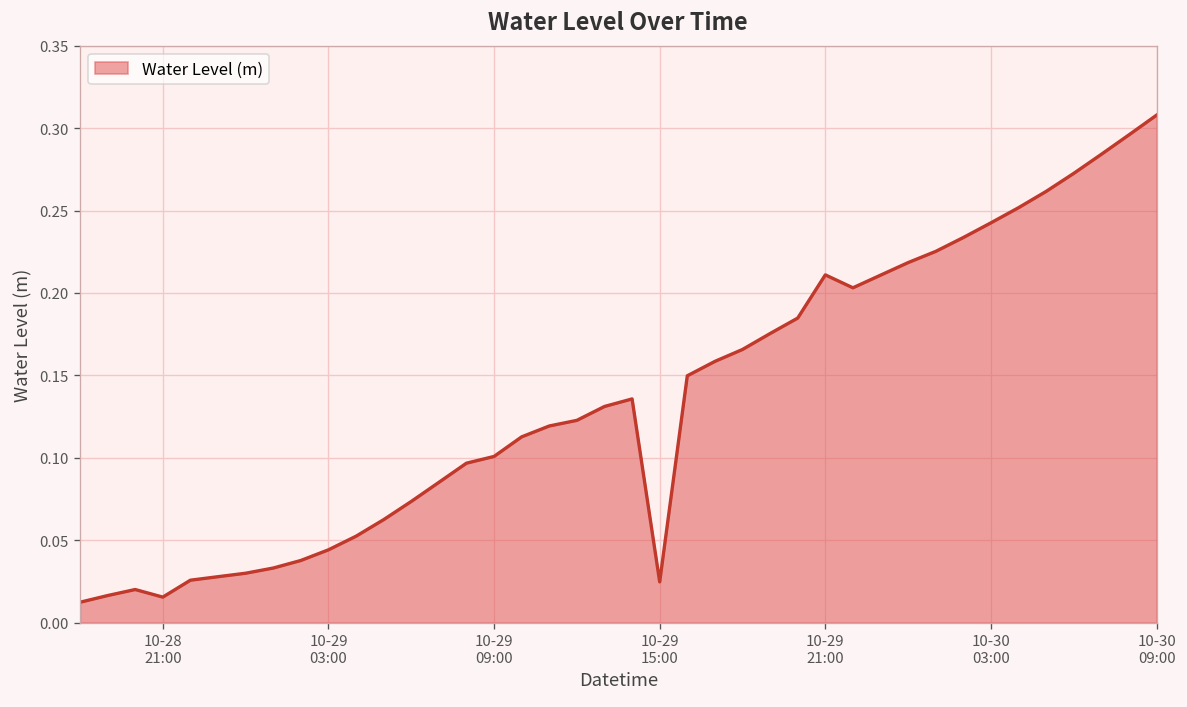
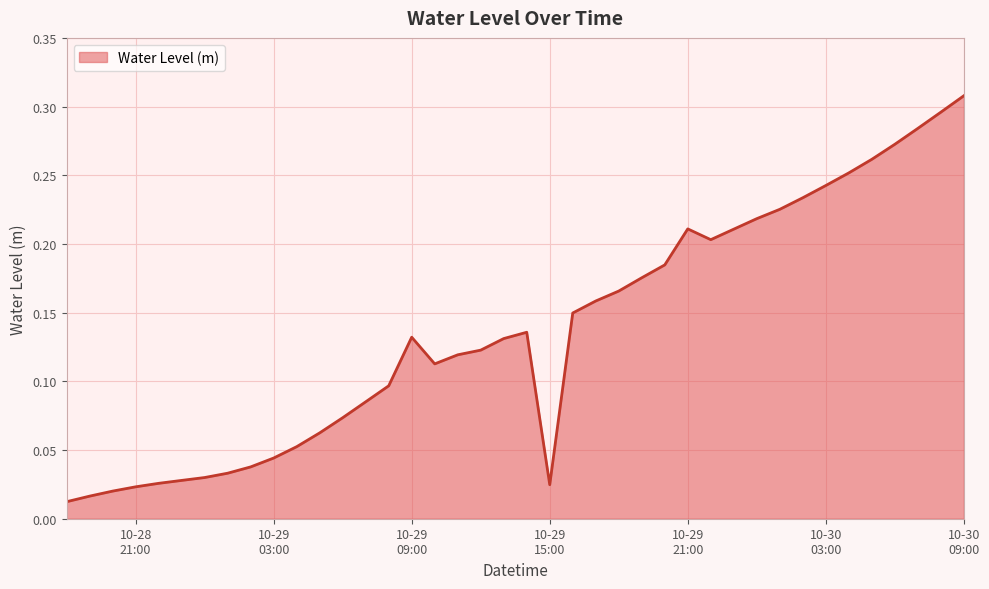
10-28 21:00: 0.016 -> 0.023
10-29 09:00: 0.101 -> 0.132
